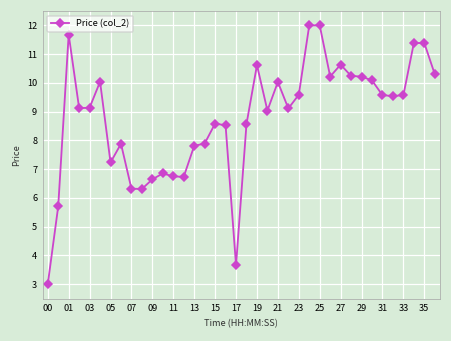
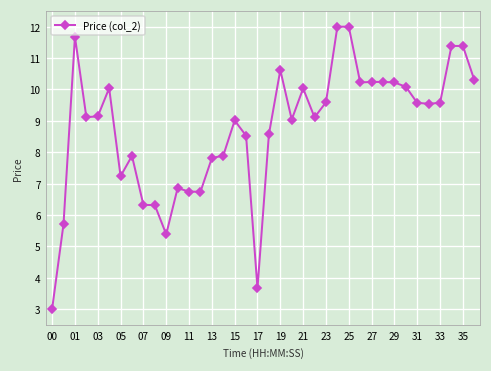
09: 6.6 -> 5.4
15: 8.6 -> 9.0
27: 10.6 -> 10.2
